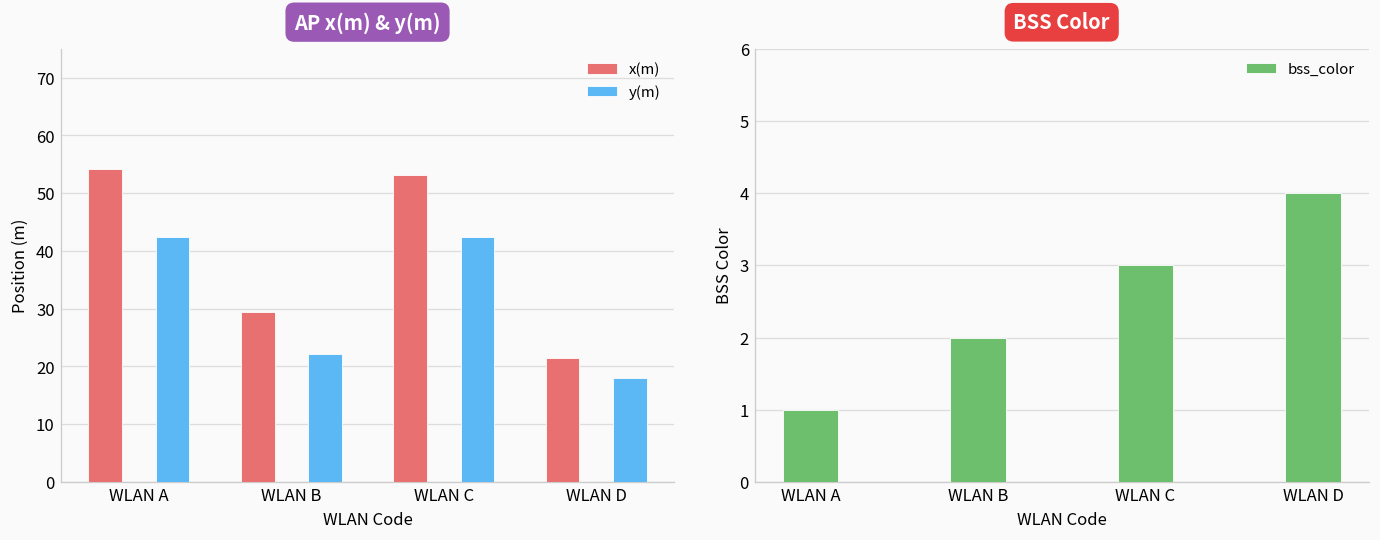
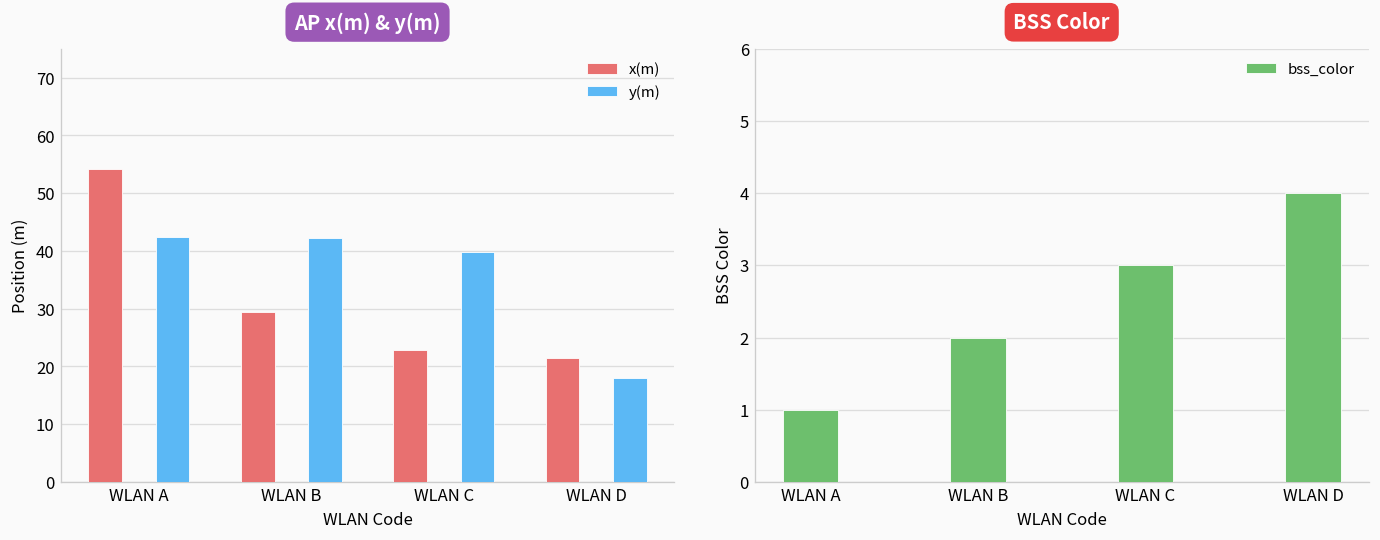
AP x(m) & y(m), y(m), WLAN B: 22 -> 42
AP x(m) & y(m), x(m), WLAN C: 53 -> 23
AP x(m) & y(m), y(m), WLAN C: 42 -> 40
